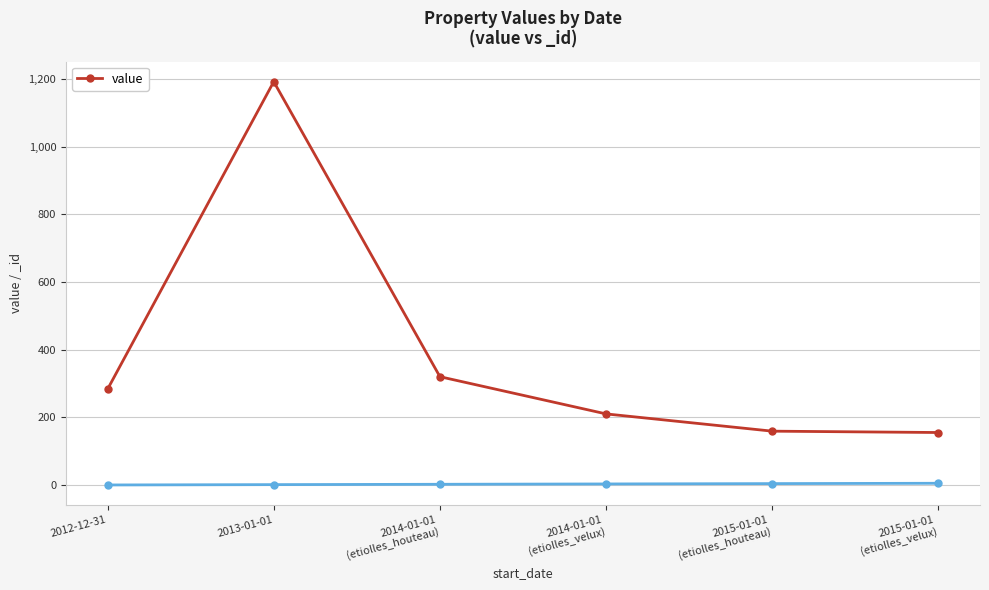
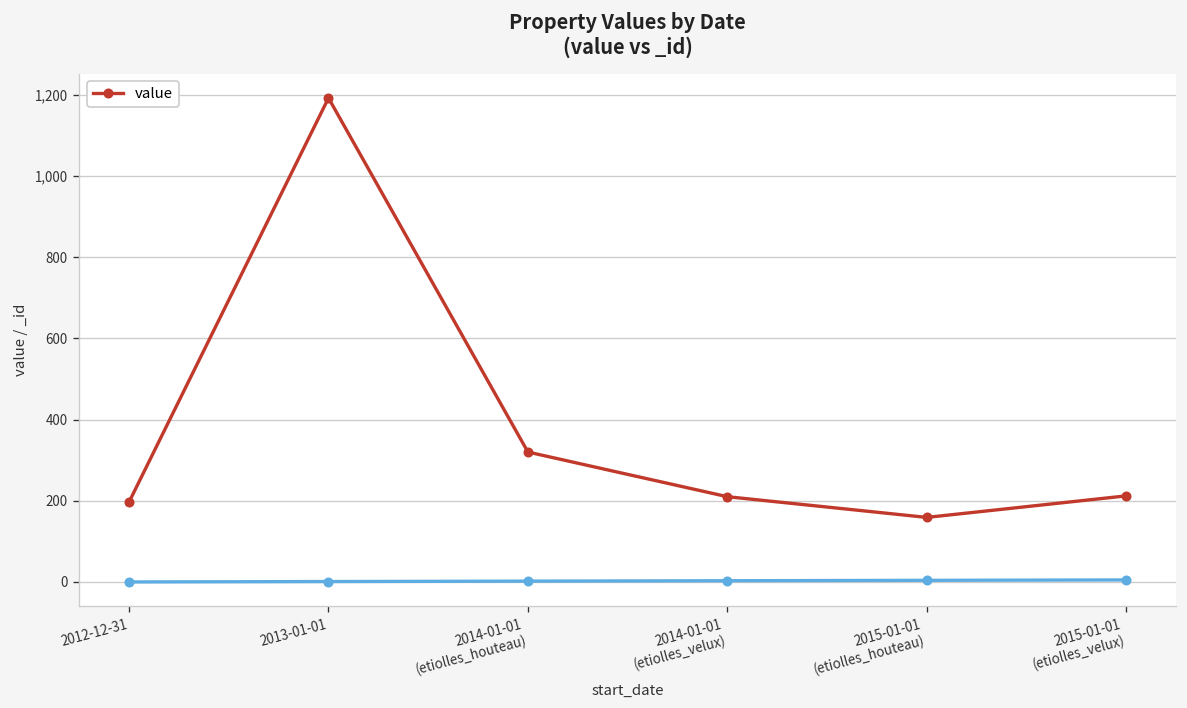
value, 2012-12-31: 280 -> 200
value, 2015-01-01 (etiolles_velux): 160 -> 210
